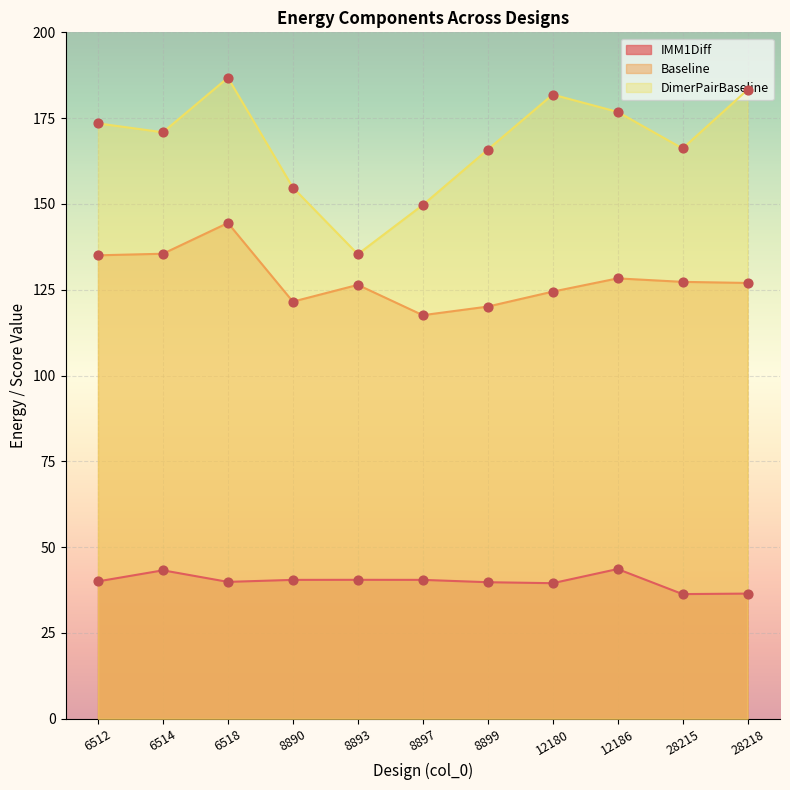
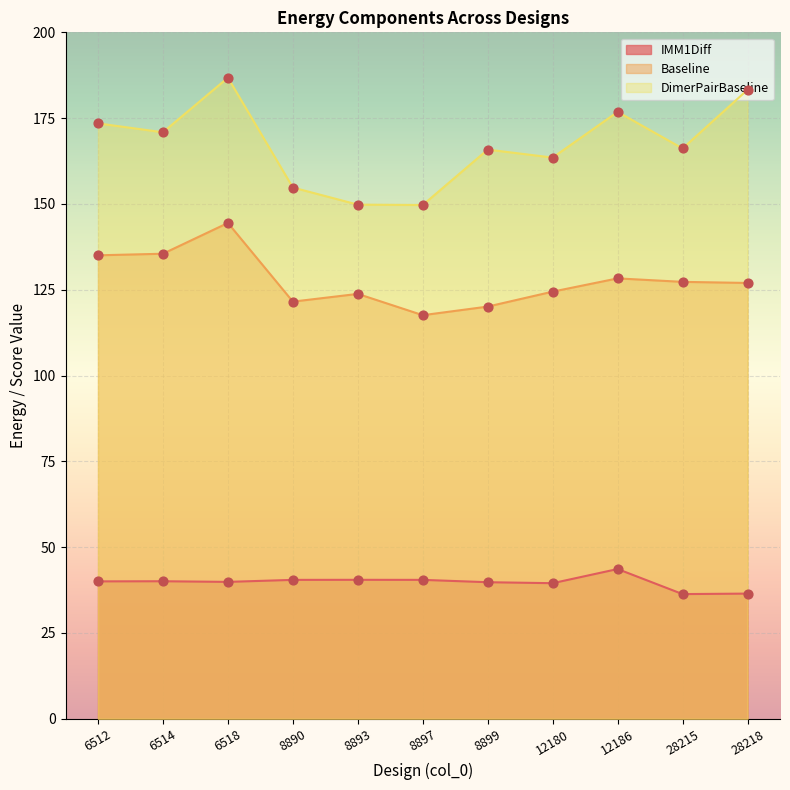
IMM1Diff, 6514: 43 -> 40
Baseline, 8893: 126 -> 124
DimerPairBaseline, 8893: 135 -> 150
DimerPairBaseline, 12180: 182 -> 164
